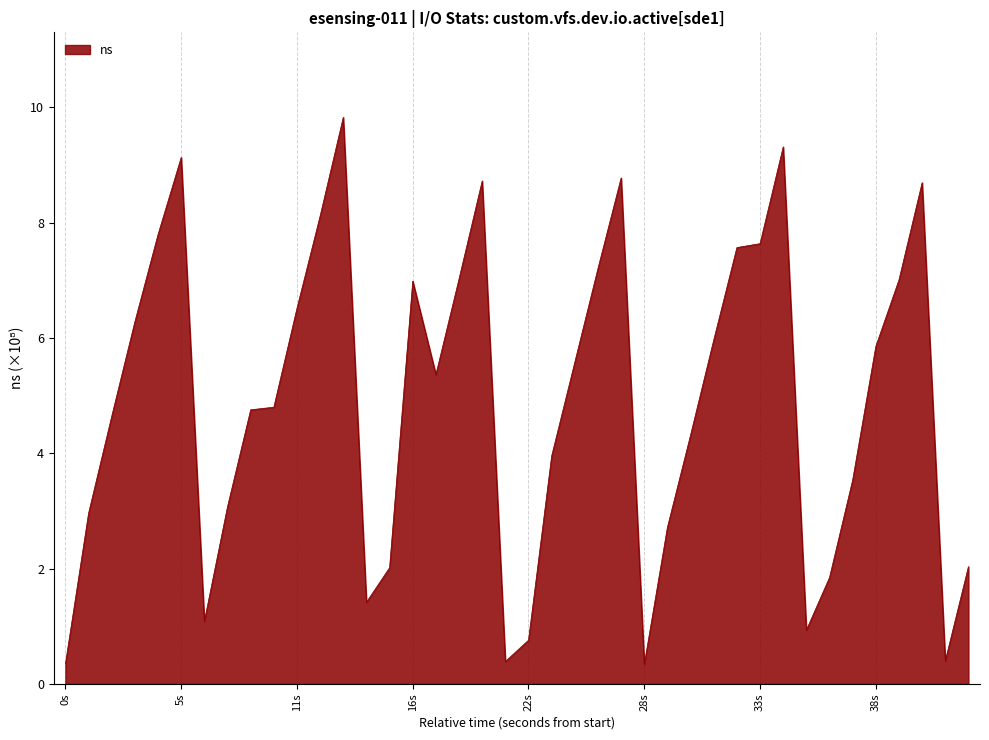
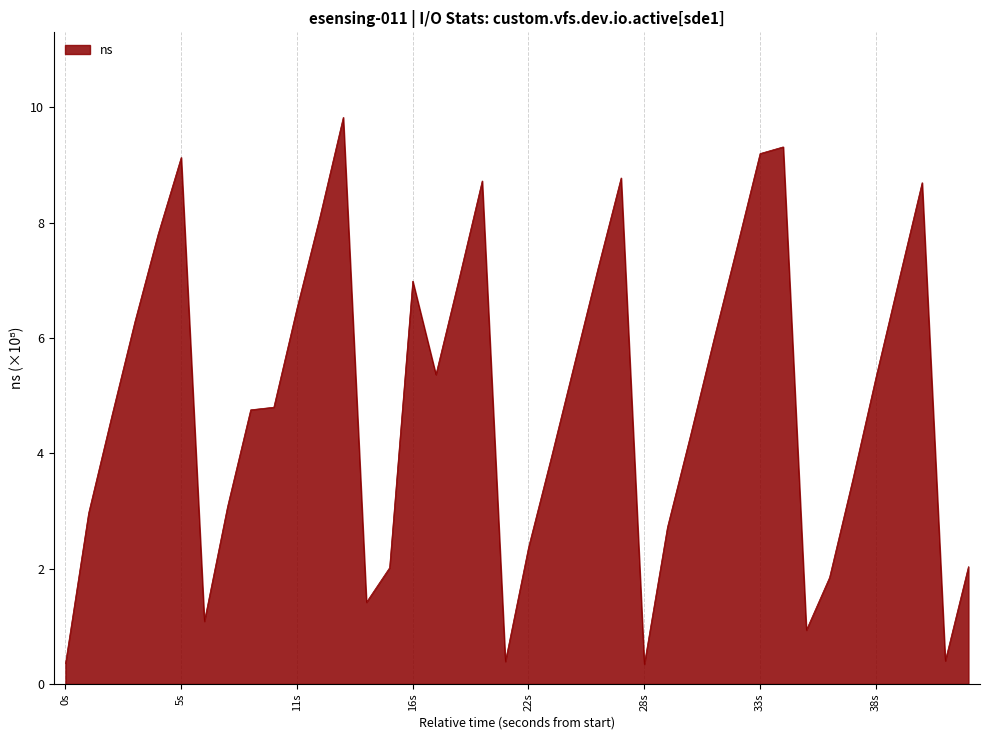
22s: 0.8 -> 2.4
33s: 7.6 -> 9.2
38s: 5.9 -> 5.3
